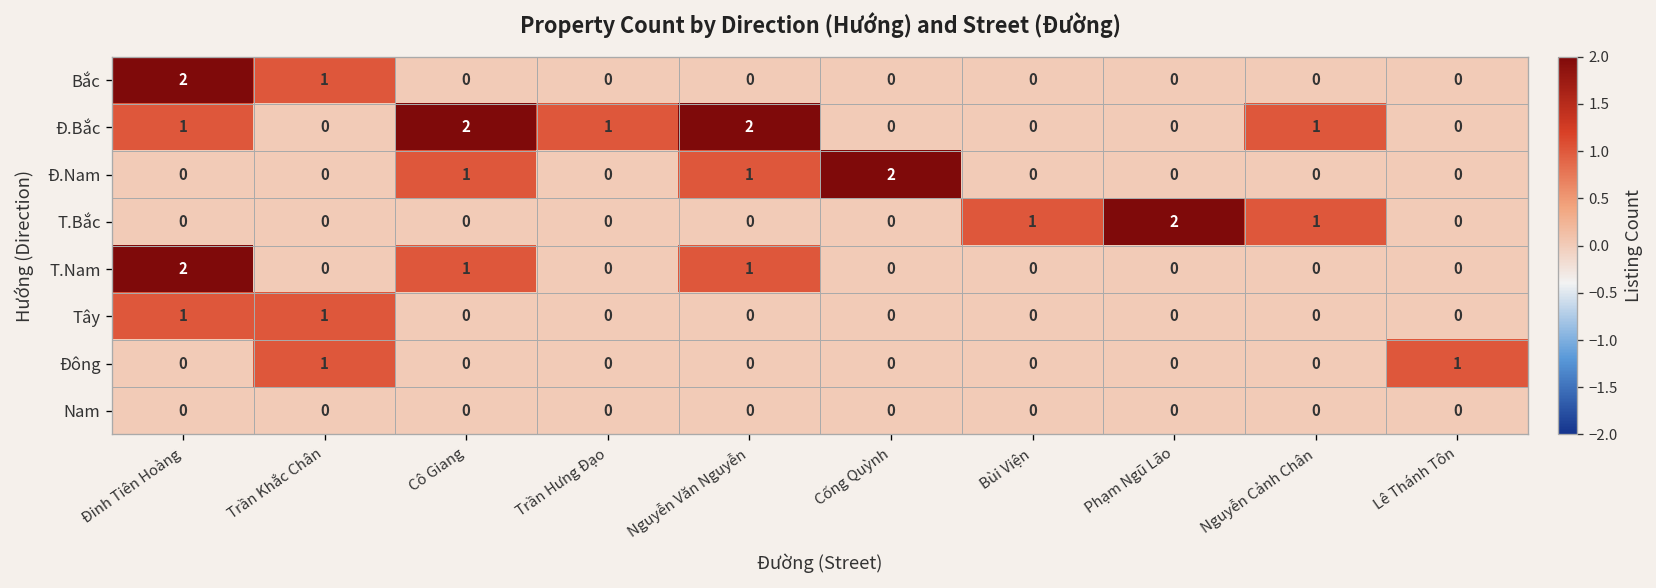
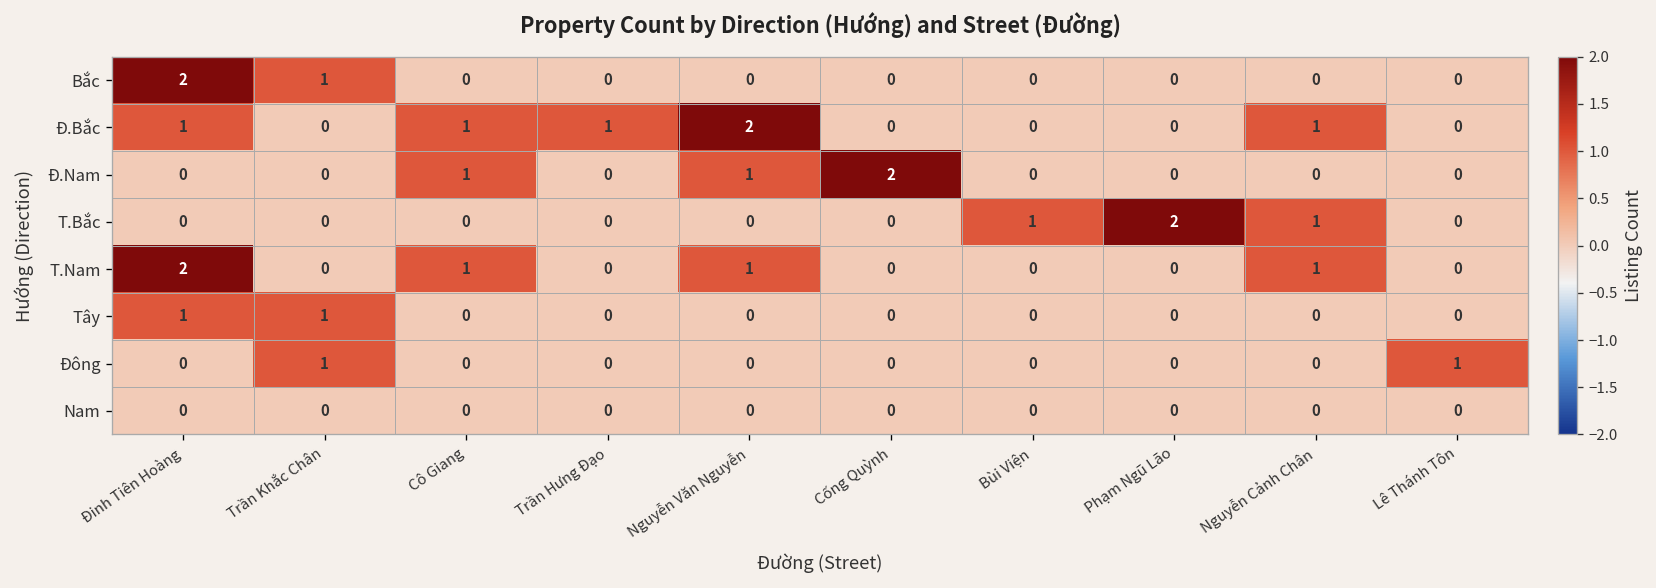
Đ.Bắc, Cô Giang: 2 -> 1
T.Nam, Nguyễn Cảnh Chân: 0 -> 1
